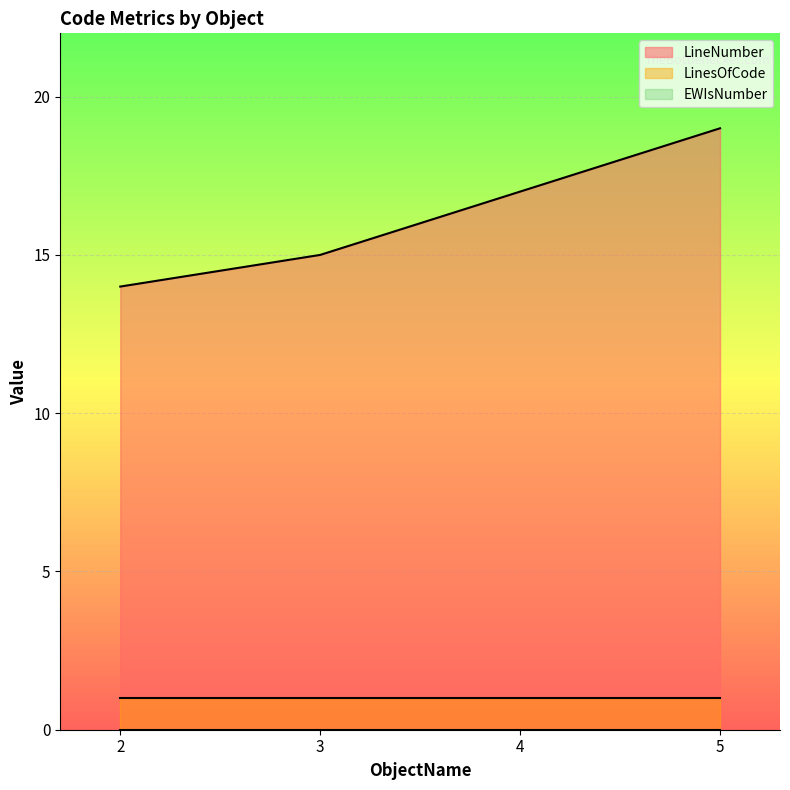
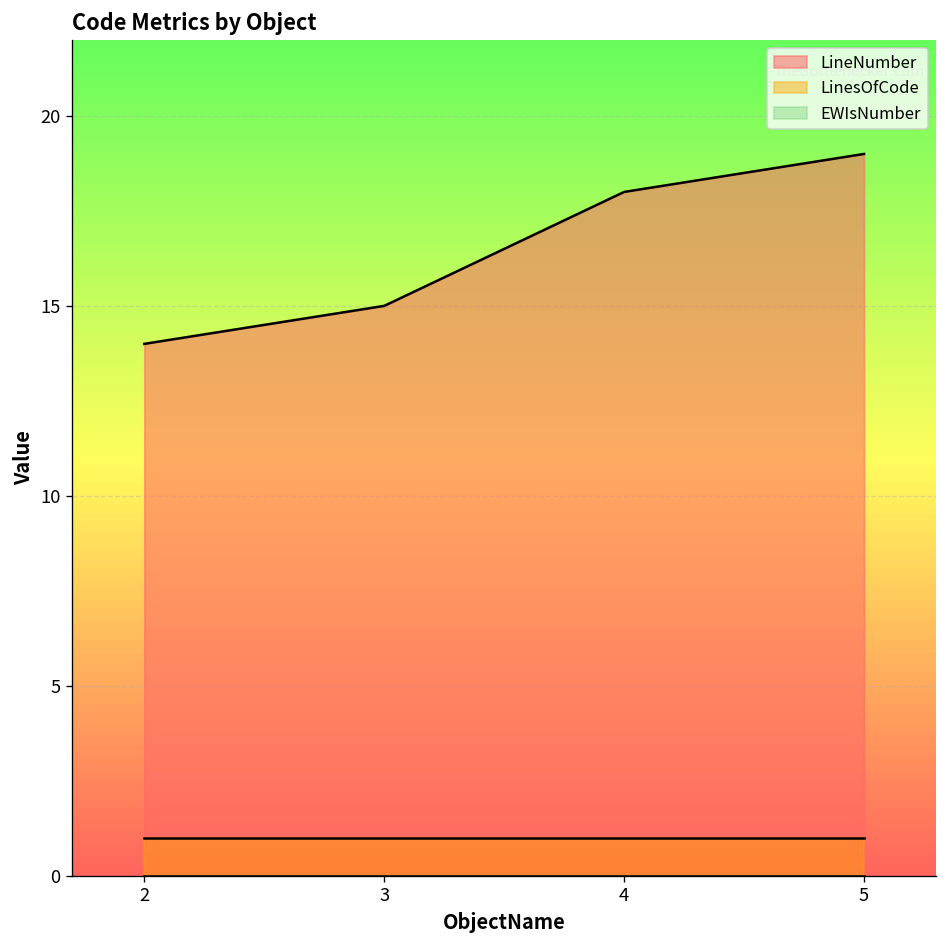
LineNumber, 4: 17 -> 18
